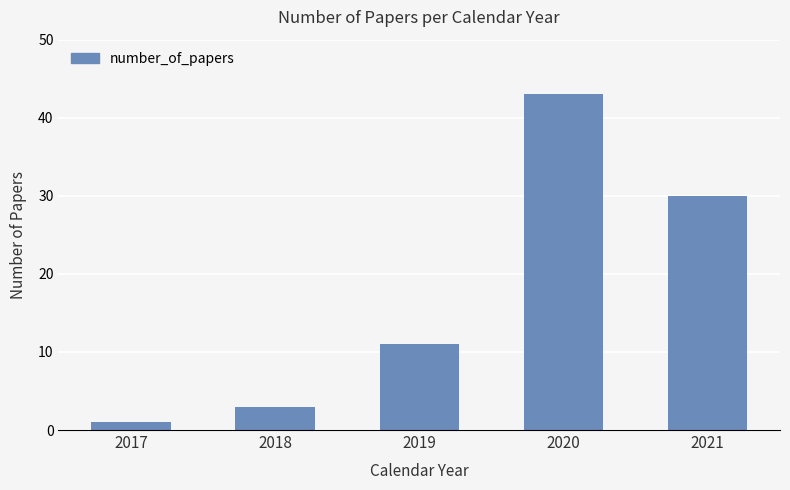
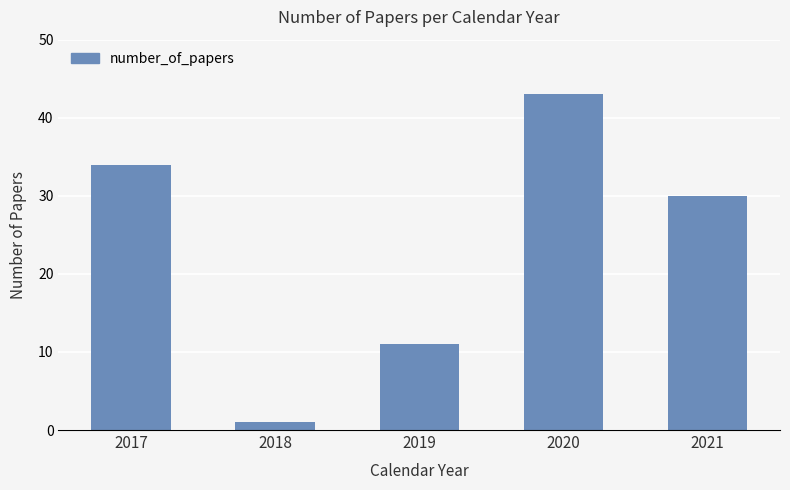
2017: 1 -> 34
2018: 3 -> 1
